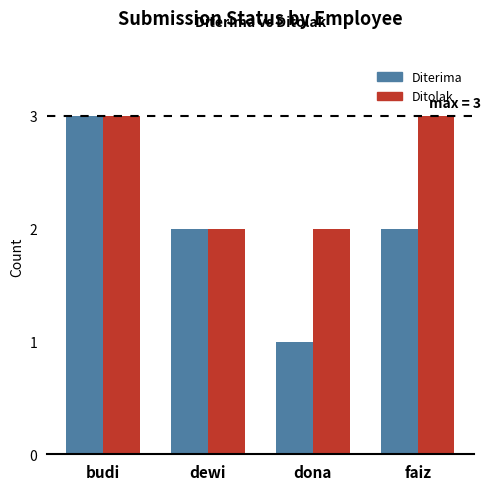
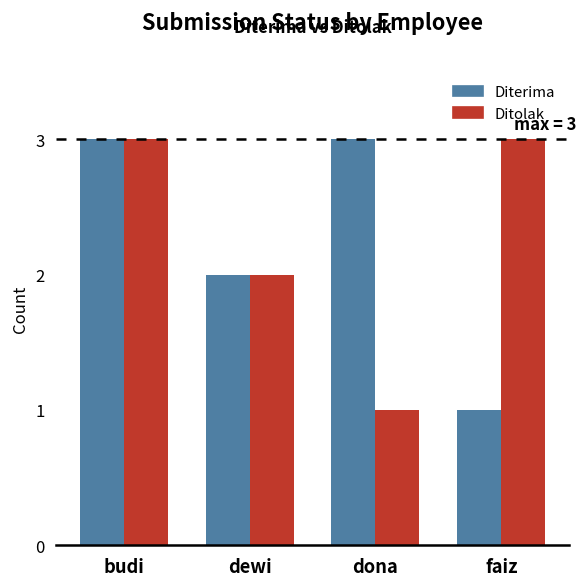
Diterima, dona: 1 -> 3
Ditolak, dona: 2 -> 1
Diterima, faiz: 2 -> 1
